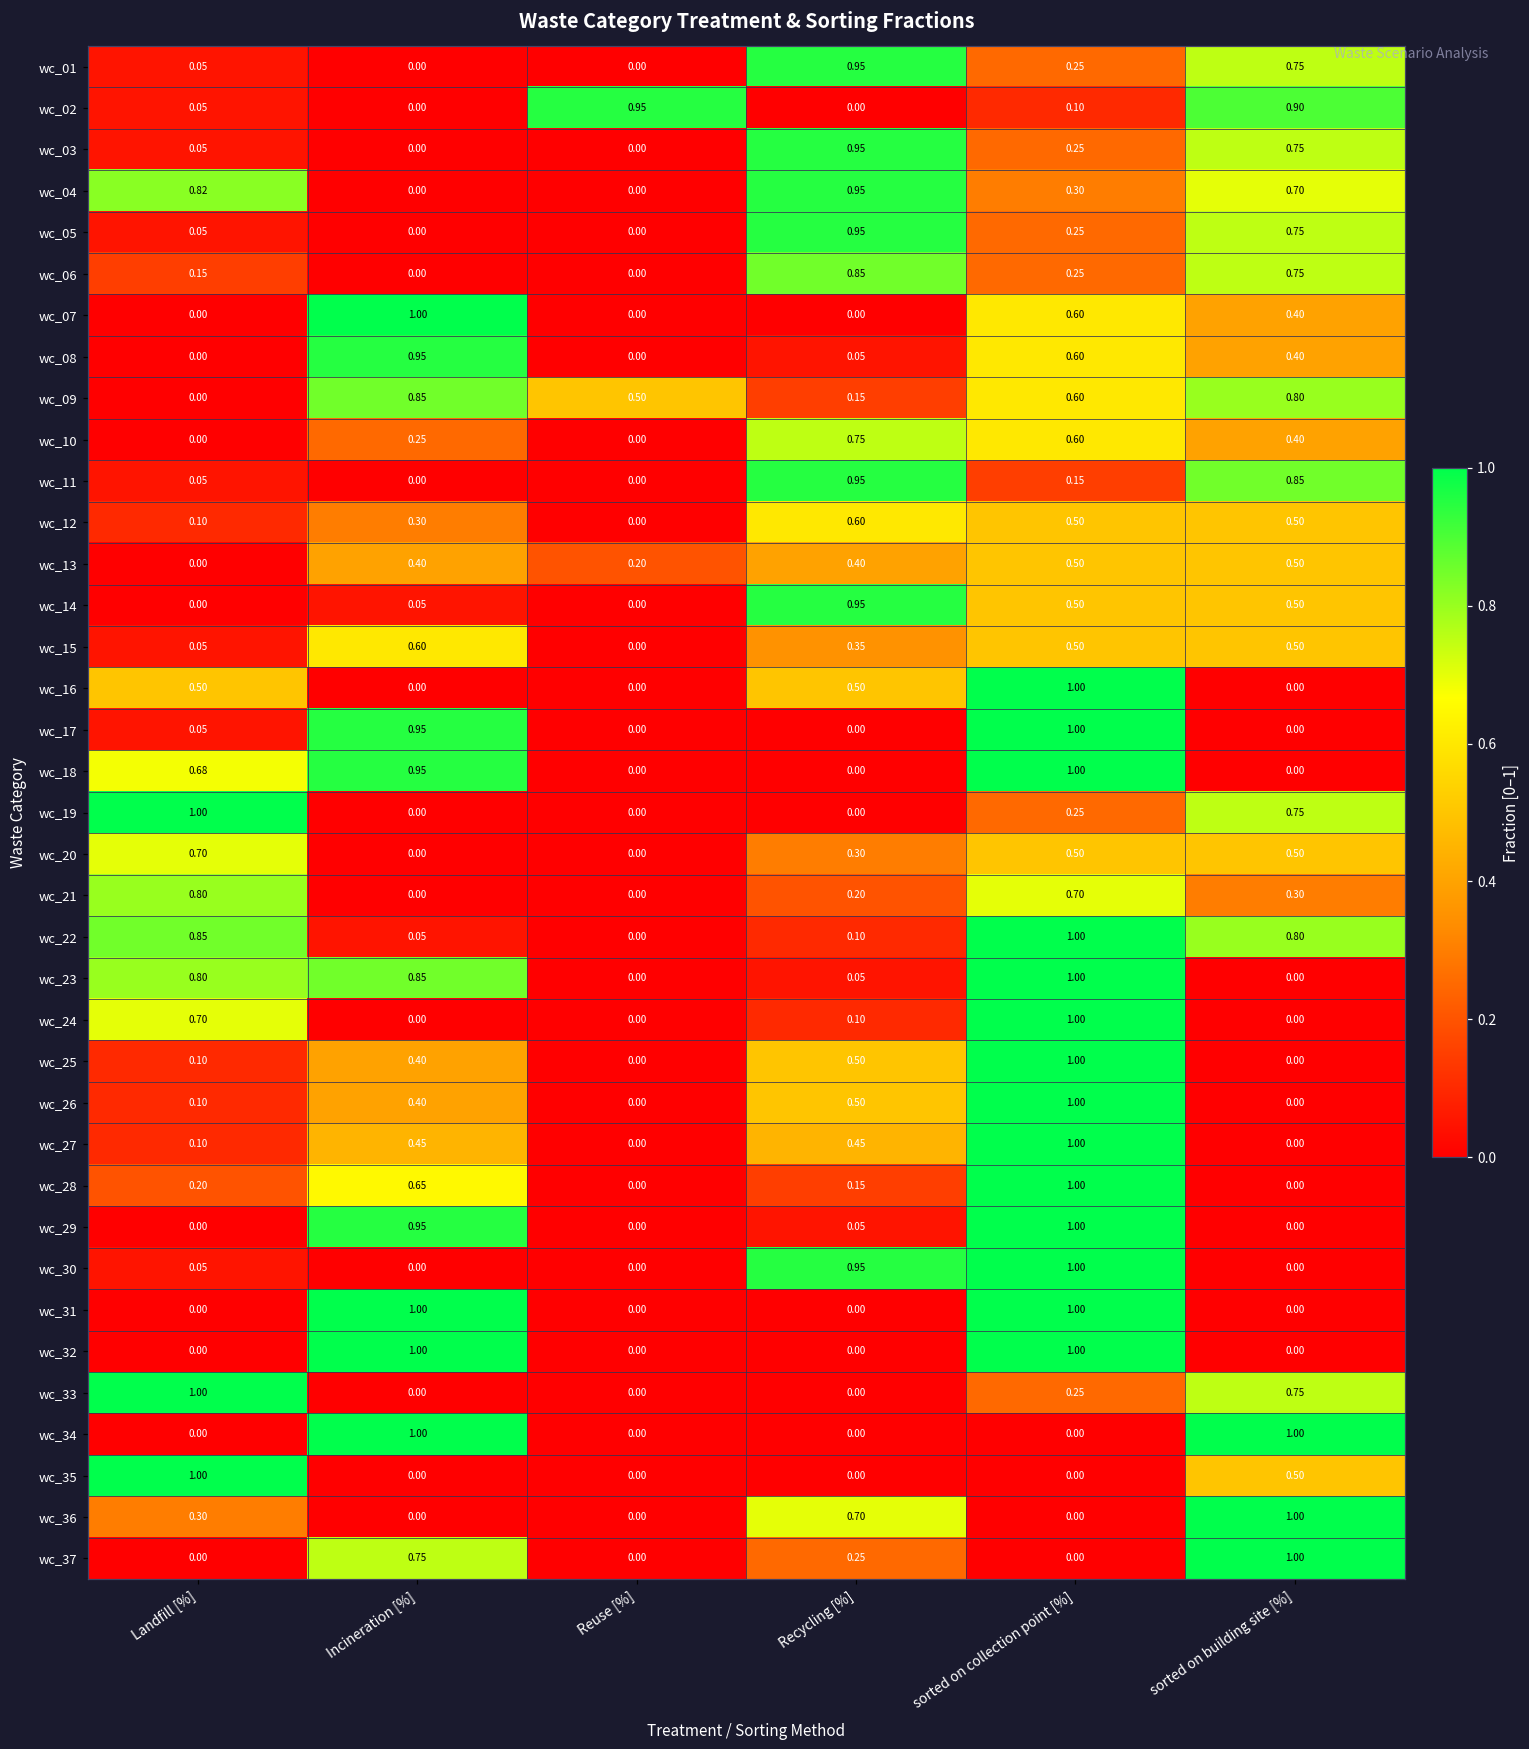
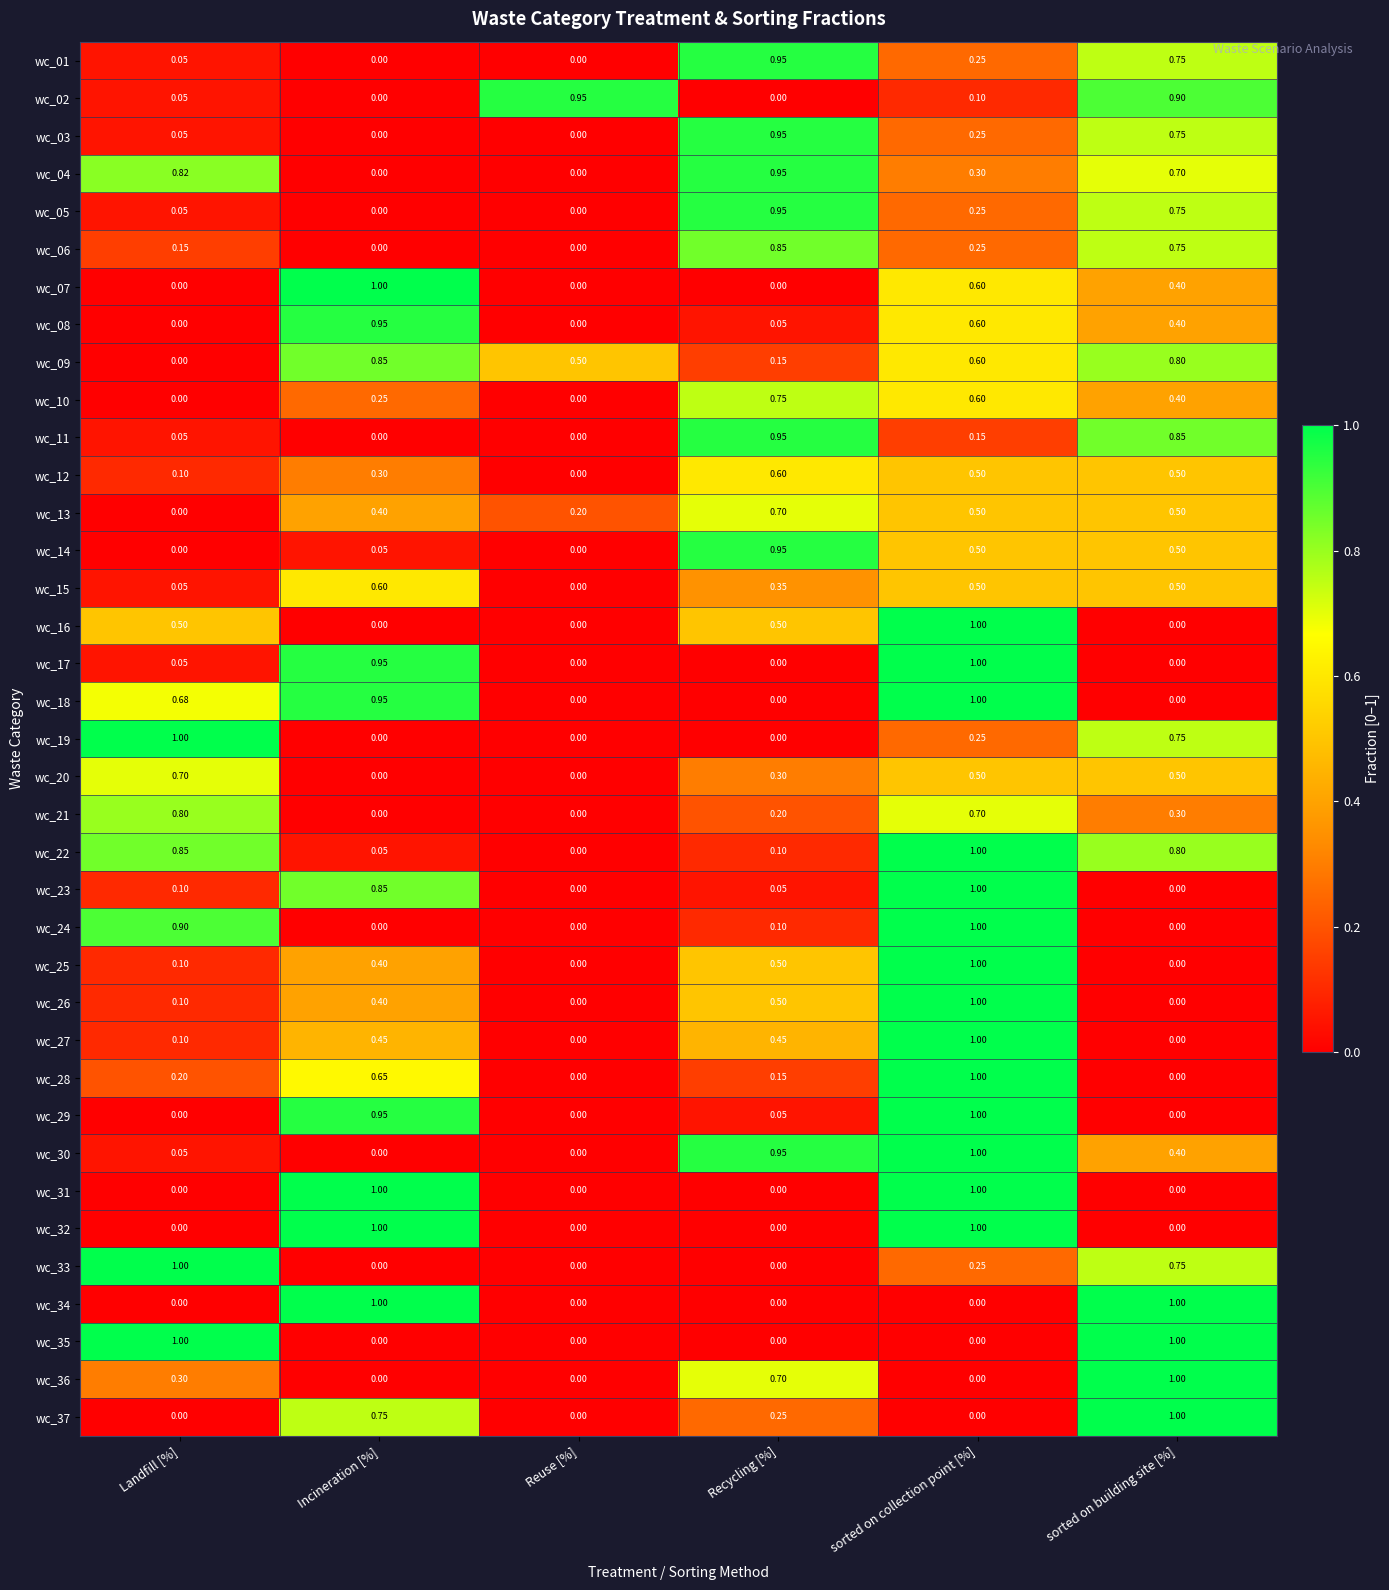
wc_13, Recycling [%]: 0.40 -> 0.70
wc_23, Landfill [%]: 0.80 -> 0.10
wc_24, Landfill [%]: 0.70 -> 0.90
wc_30, sorted on building site [%]: 0.00 -> 0.40
wc_35, sorted on building site [%]: 0.50 -> 1.00
